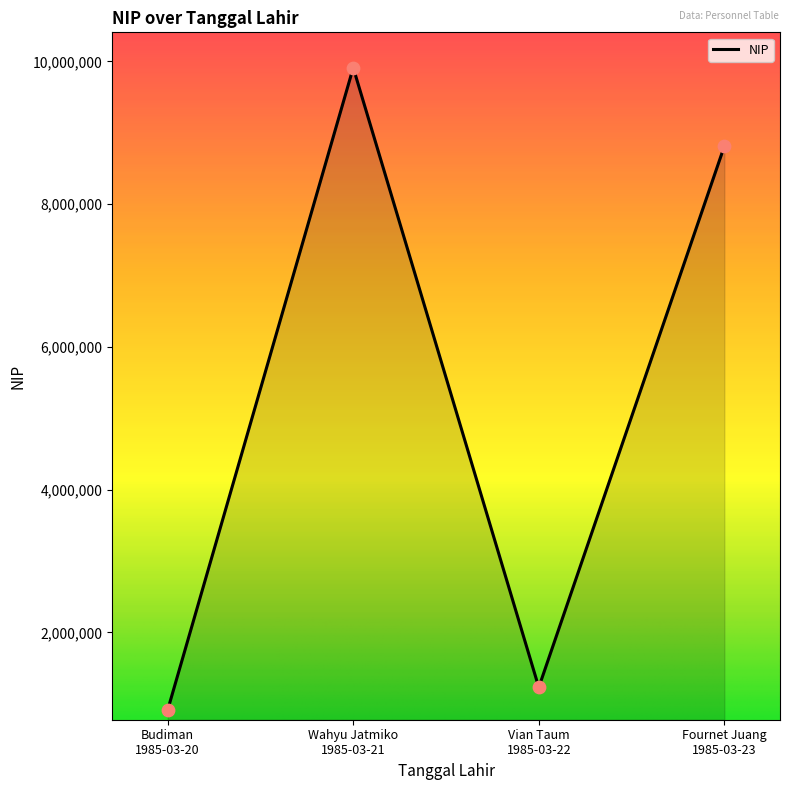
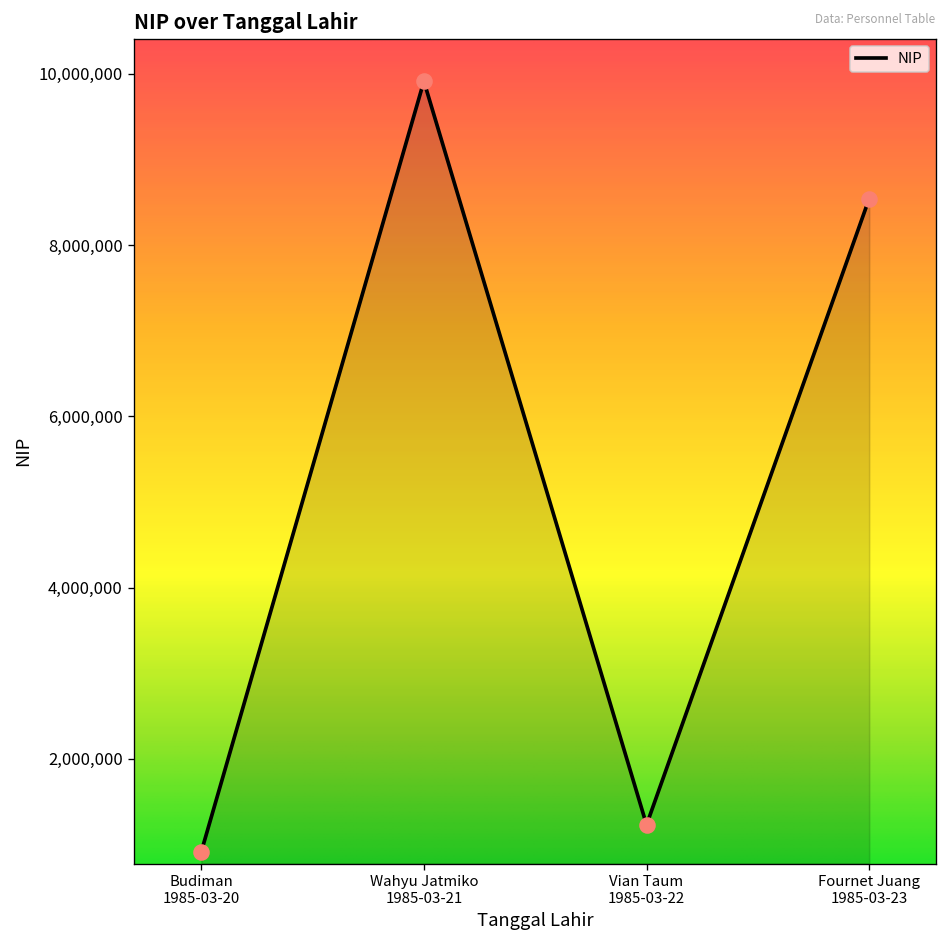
Fournet Juang 1985-03-23: 8,800,000 -> 8,500,000
